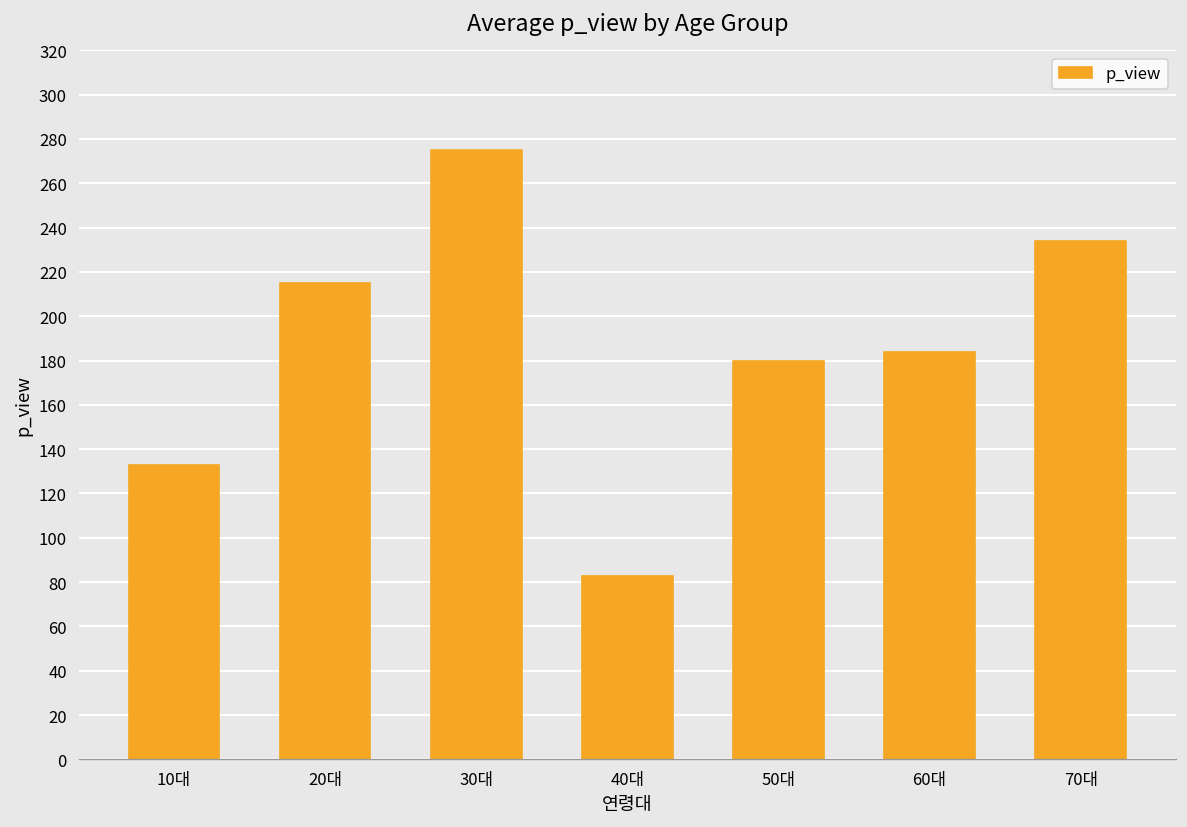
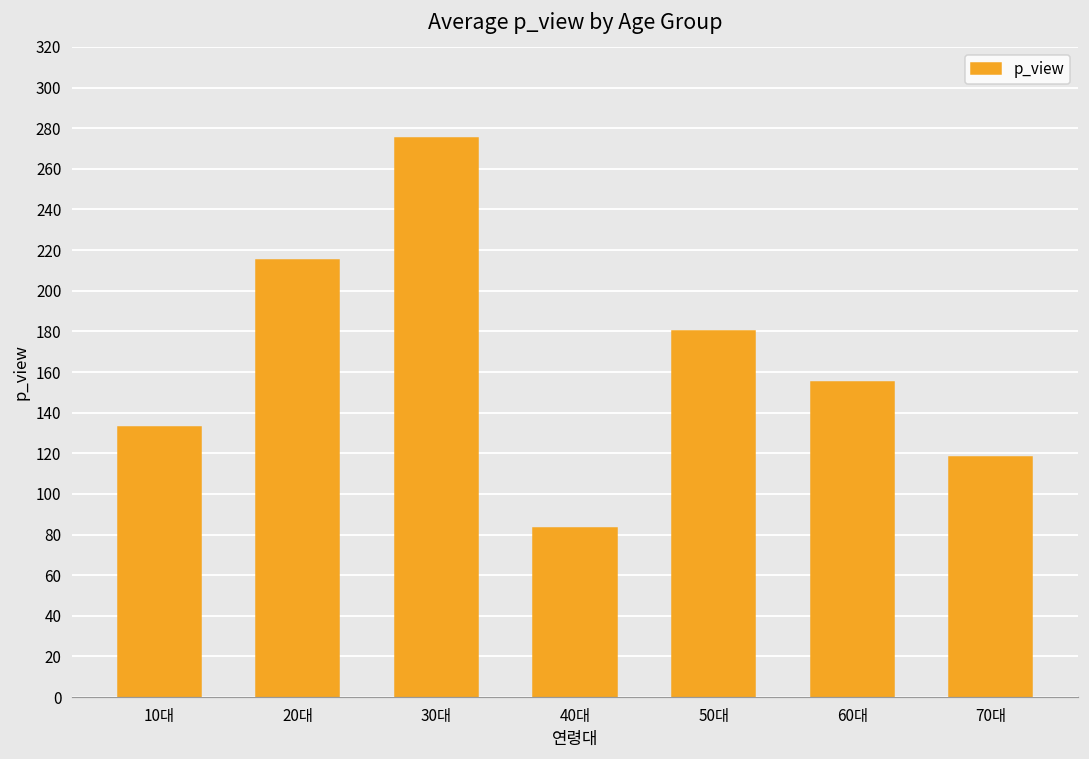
60대: 184 -> 155
70대: 234 -> 118
